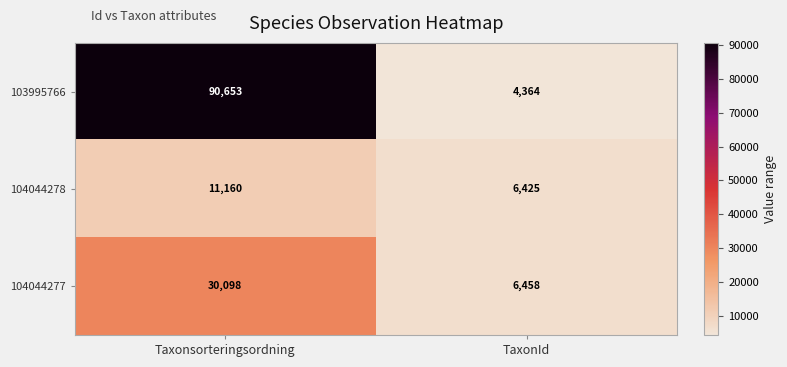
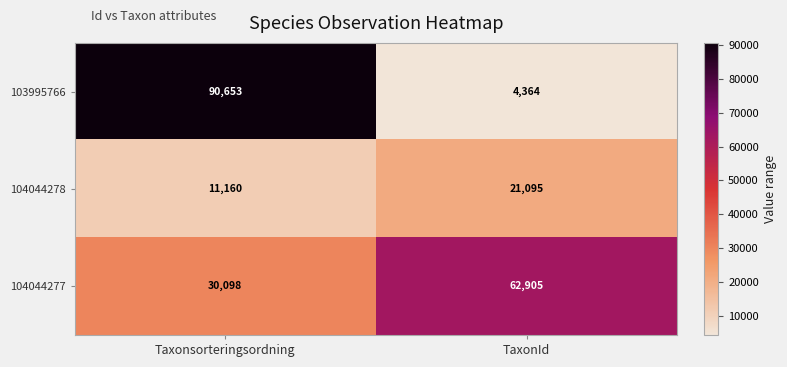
104044278, TaxonId: 6,425 -> 21,095
104044277, TaxonId: 6,458 -> 62,905
